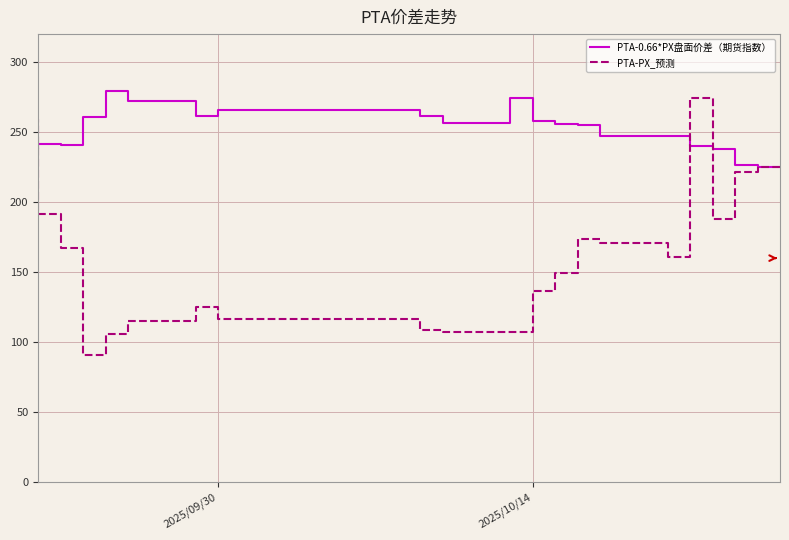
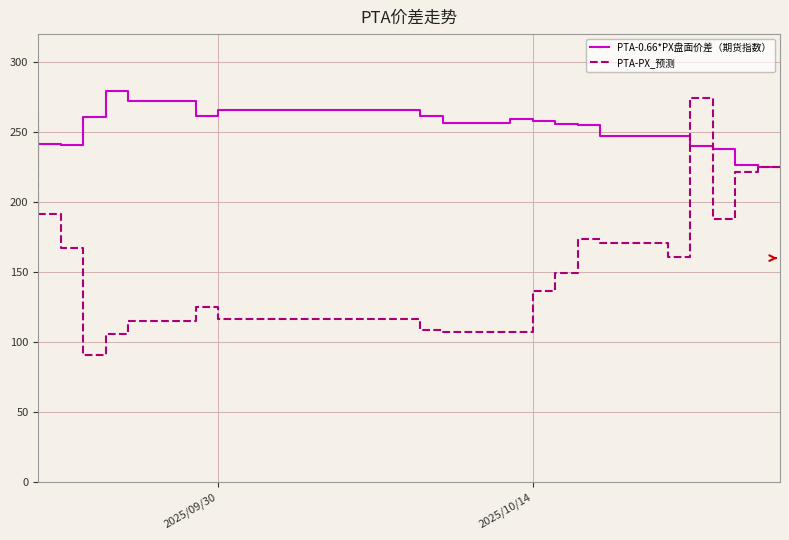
PTA-0.66*PX盘面价差（期货指数）, 2025/10/14: 274 -> 259
